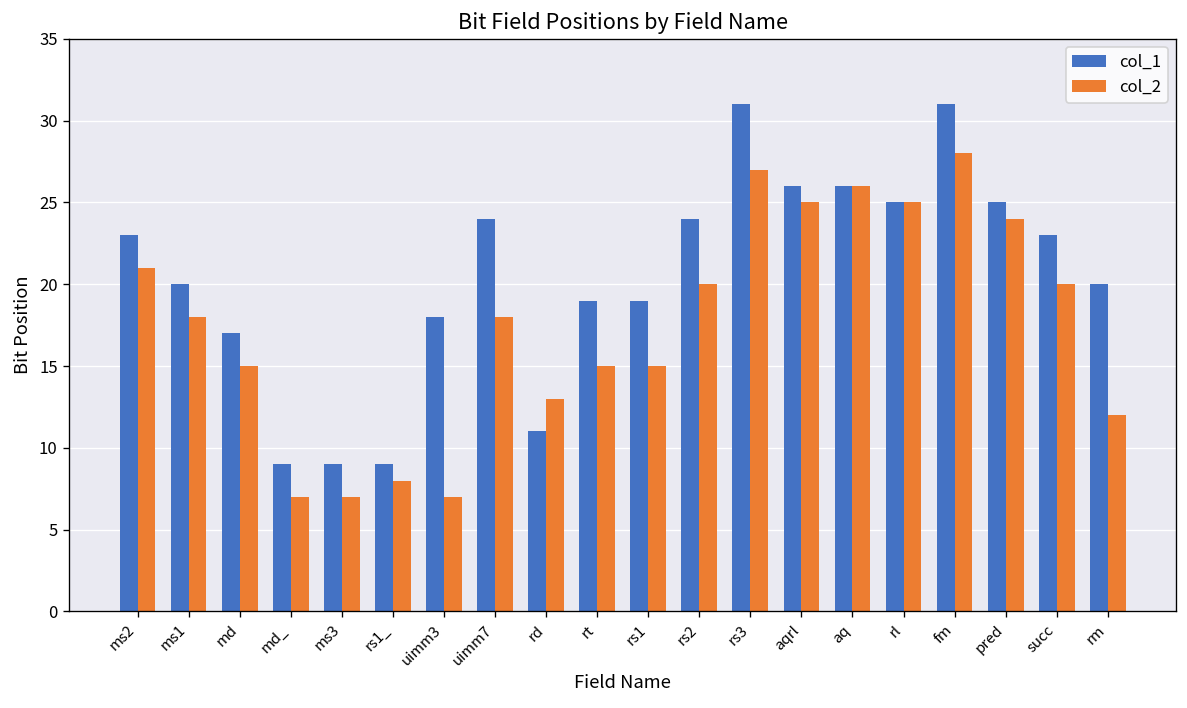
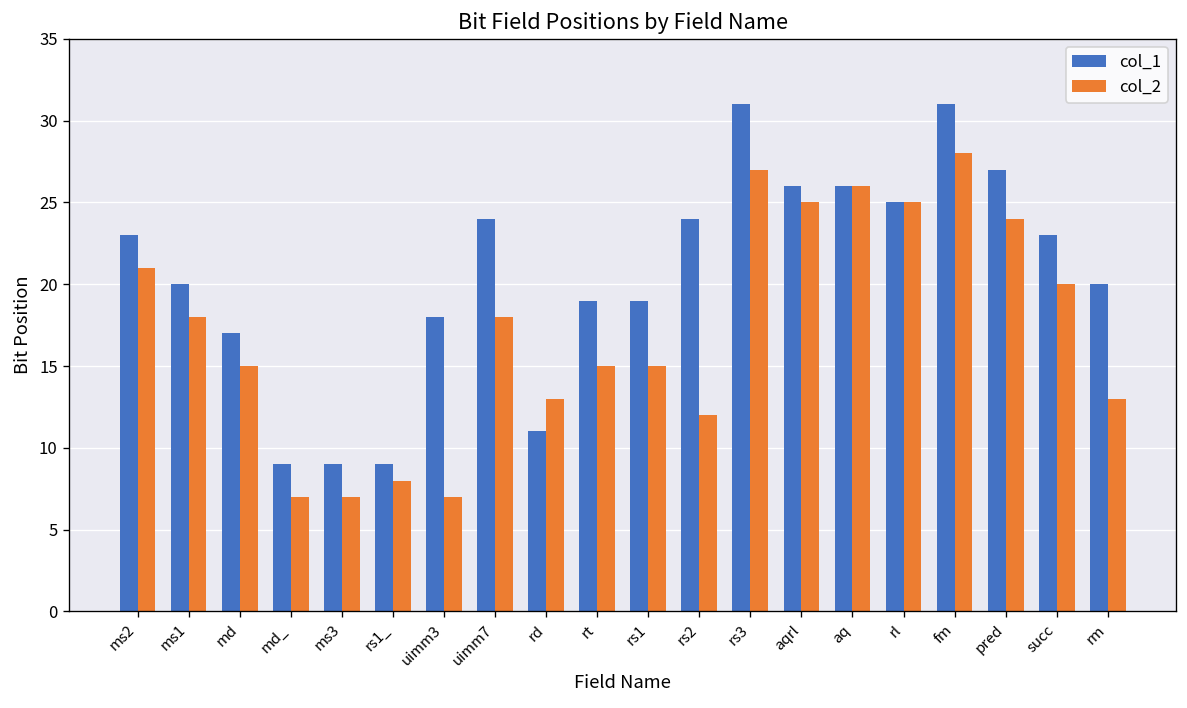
col_2, rs2: 20 -> 12
col_1, pred: 25 -> 27
col_2, rm: 12 -> 13
